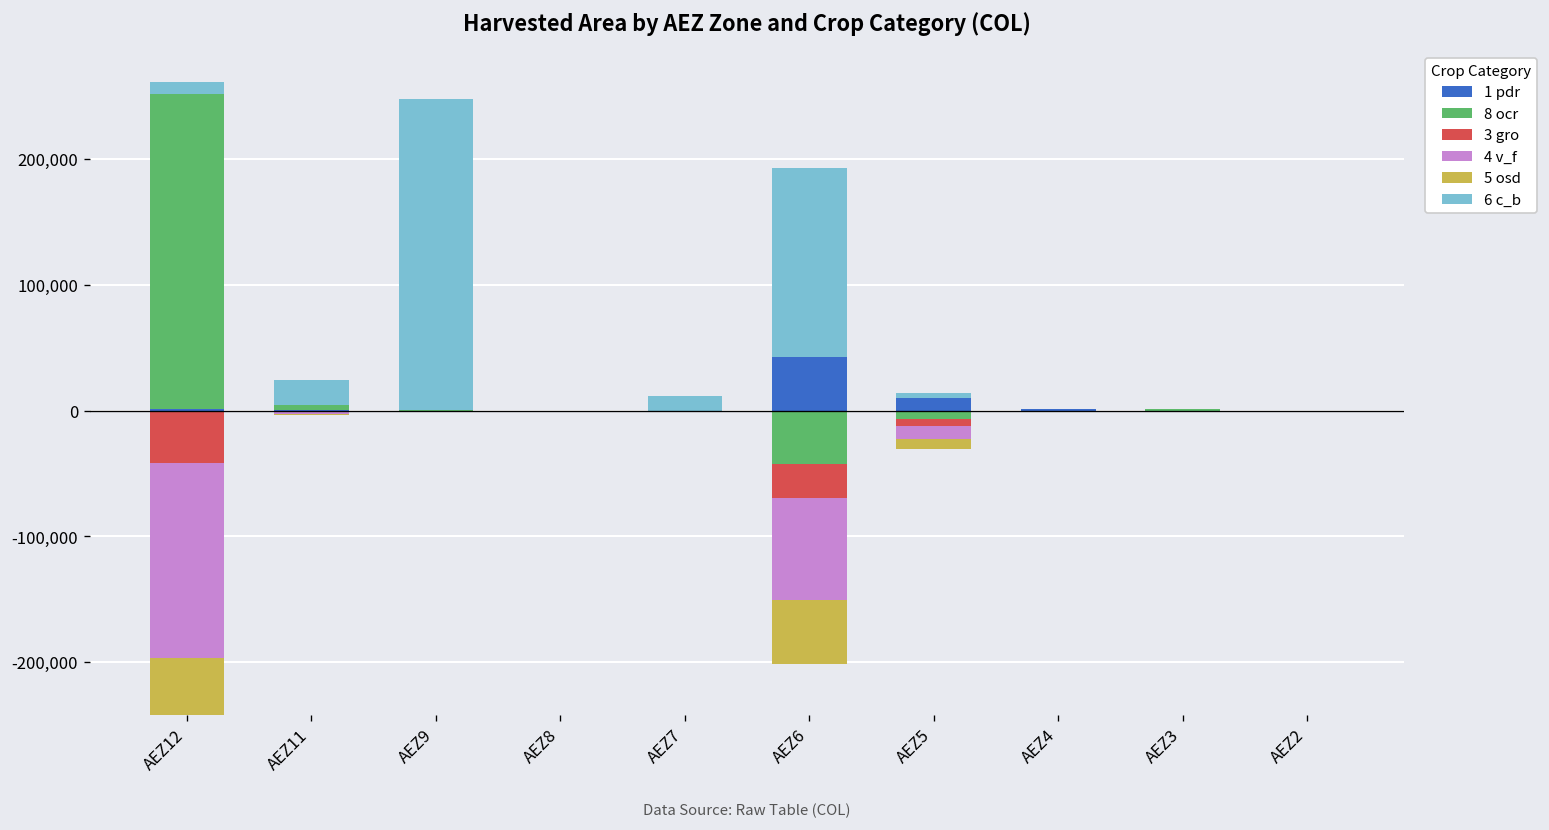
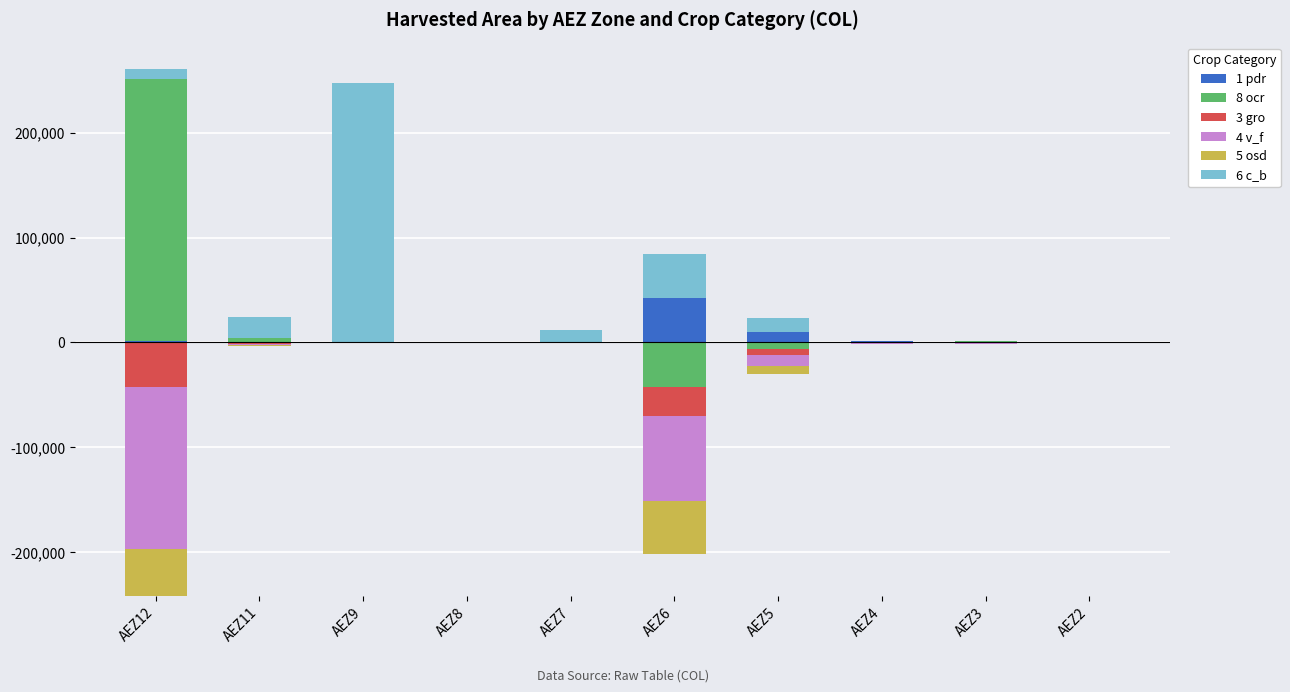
6 c_b, AEZ6: 151,000 -> 42,000
6 c_b, AEZ5: 5,000 -> 14,000
